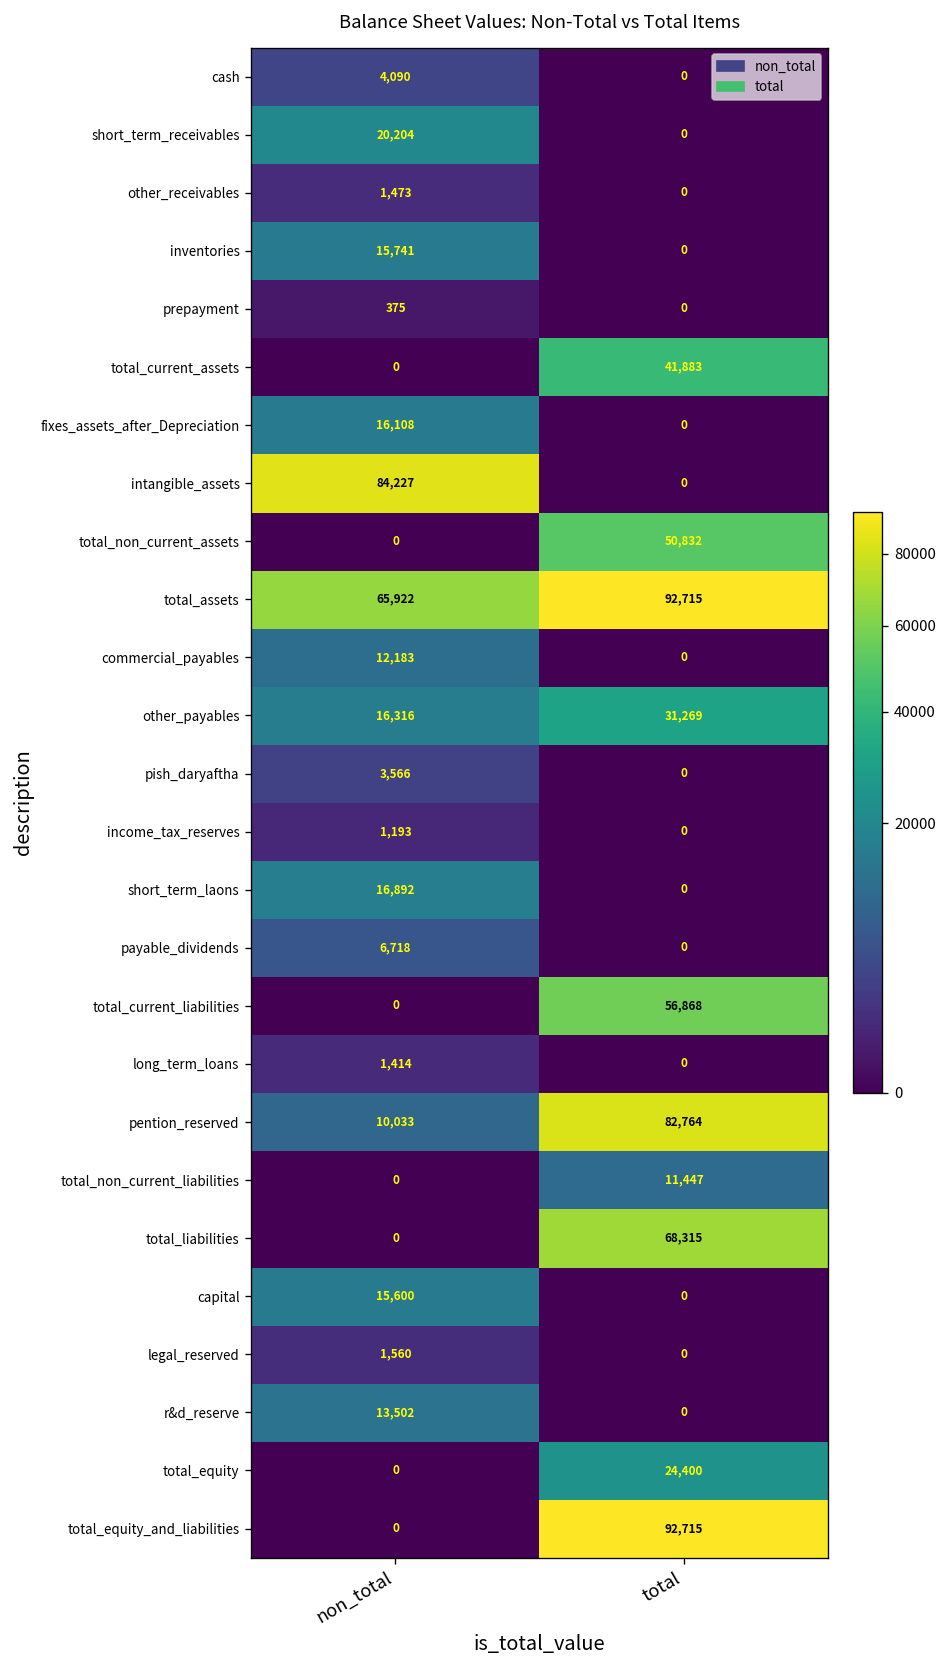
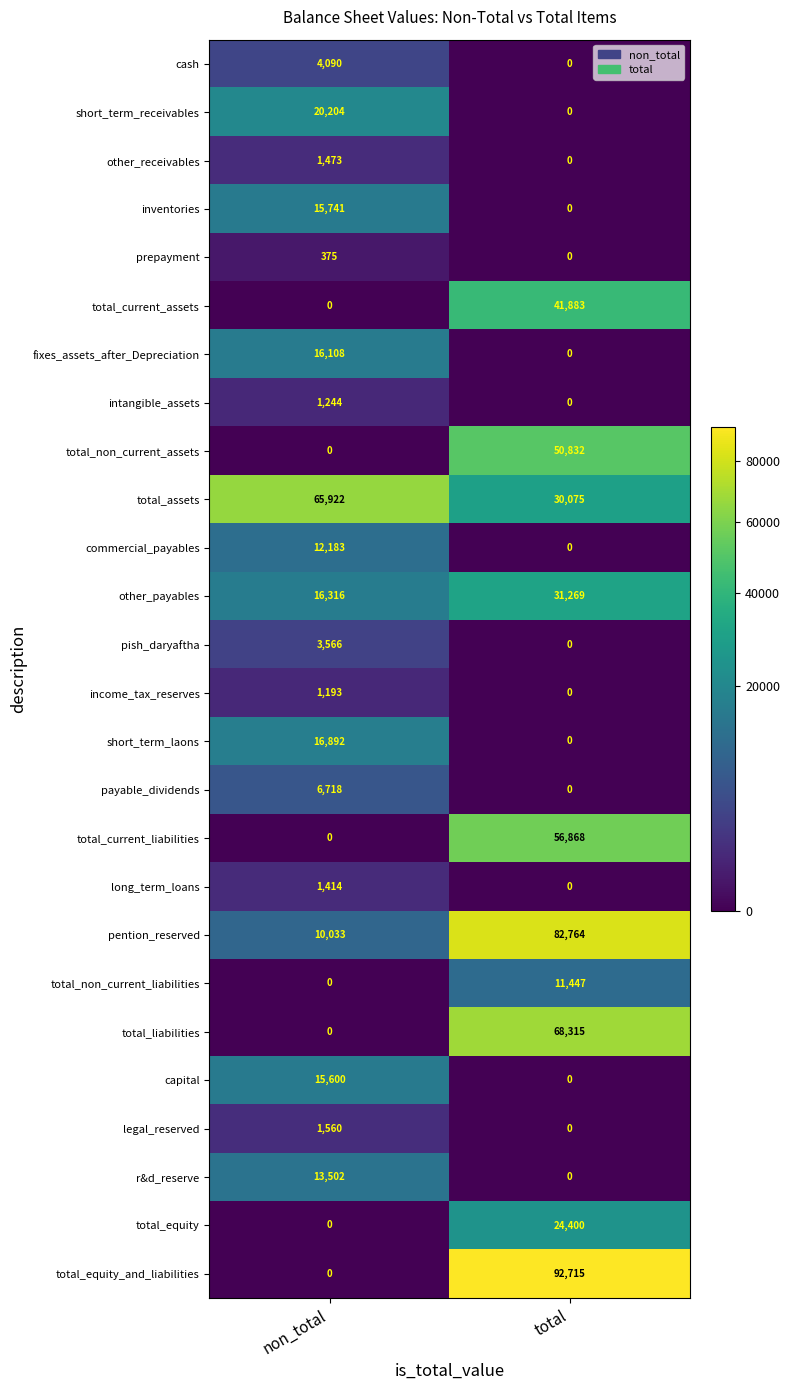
intangible_assets, non_total: 84,227 -> 1,244
total_assets, total: 92,715 -> 30,075
